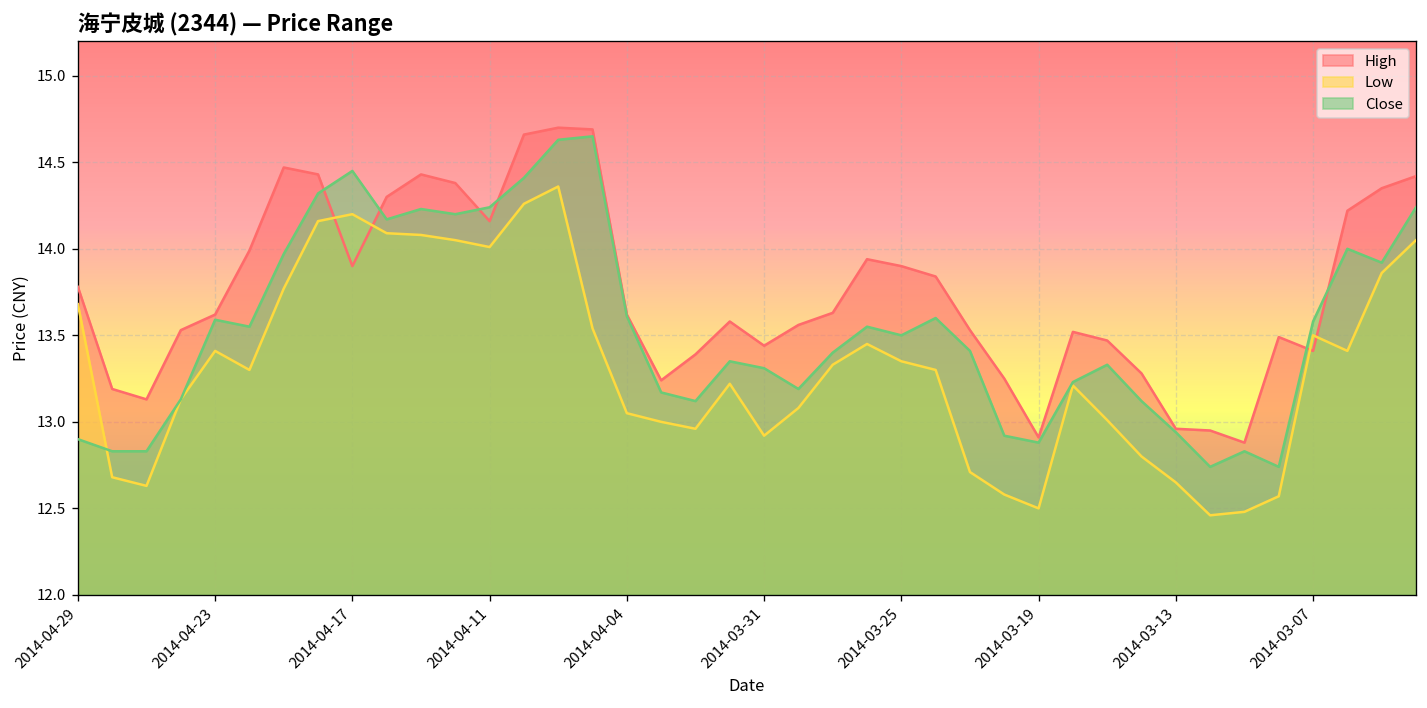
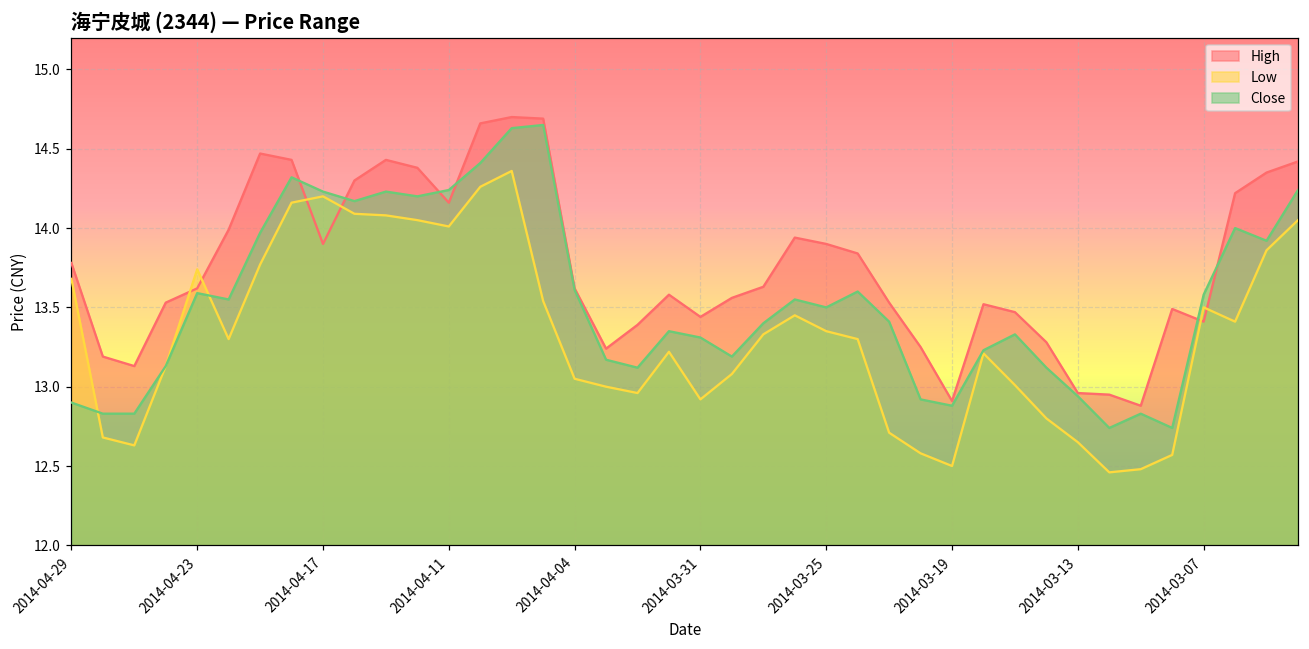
Low, 2014-04-23: 13.41 -> 13.74
Close, 2014-04-17: 14.45 -> 14.23
